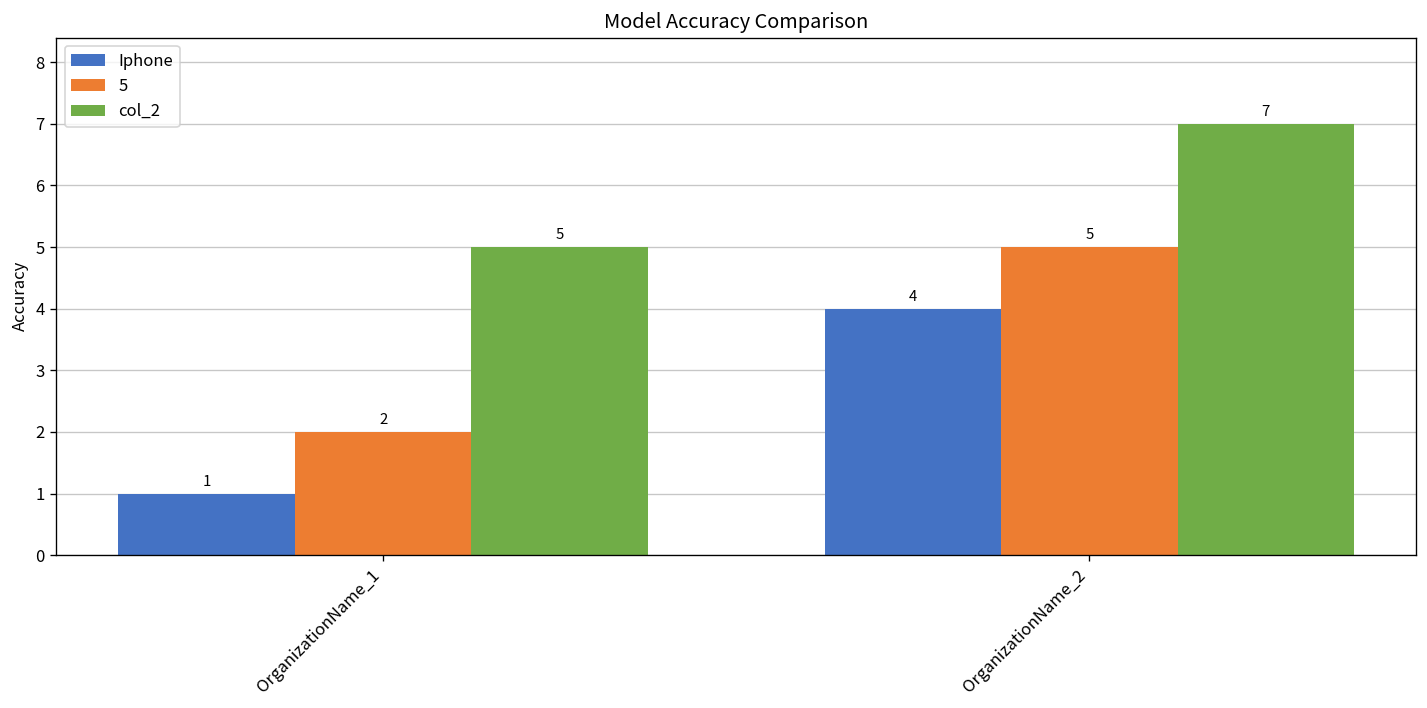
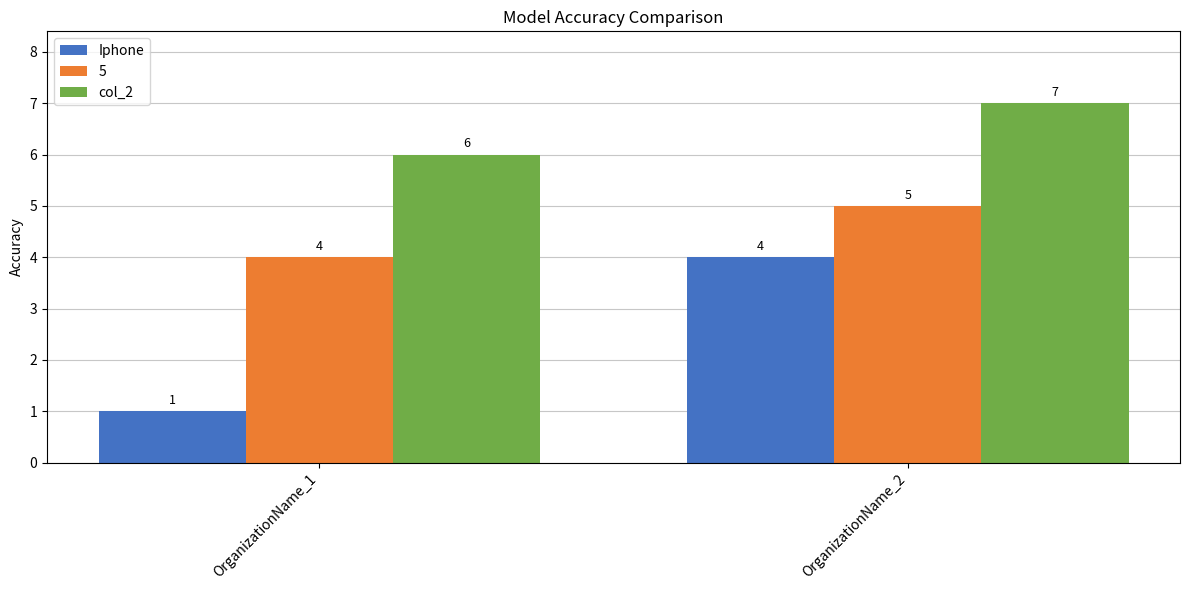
5, OrganizationName_1: 2 -> 4
col_2, OrganizationName_1: 5 -> 6
